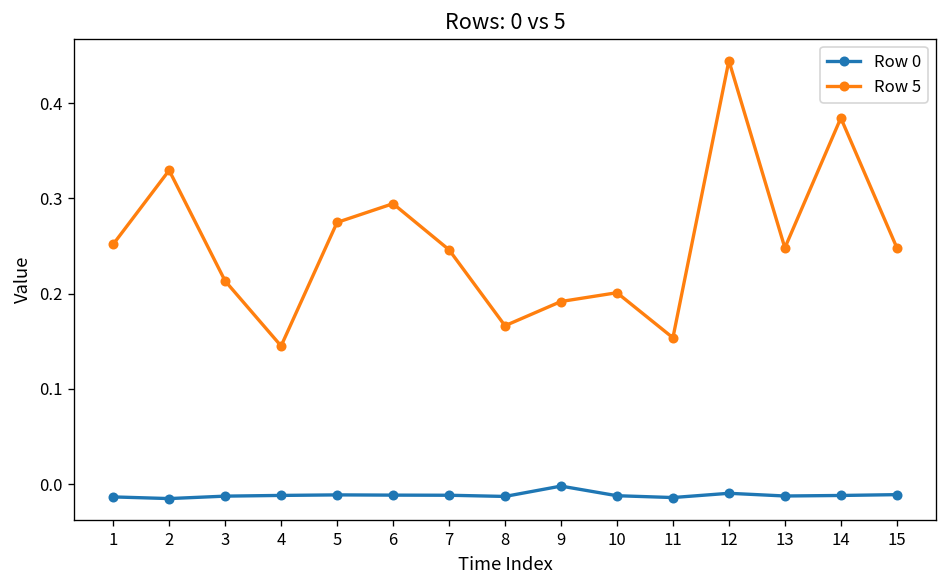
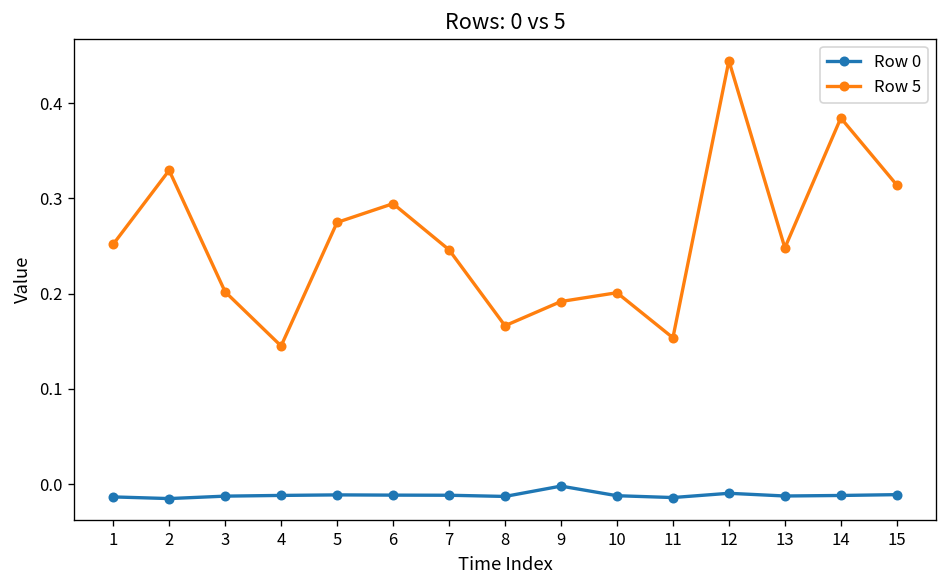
Row 5, 3: 0.21 -> 0.20
Row 5, 15: 0.25 -> 0.31
